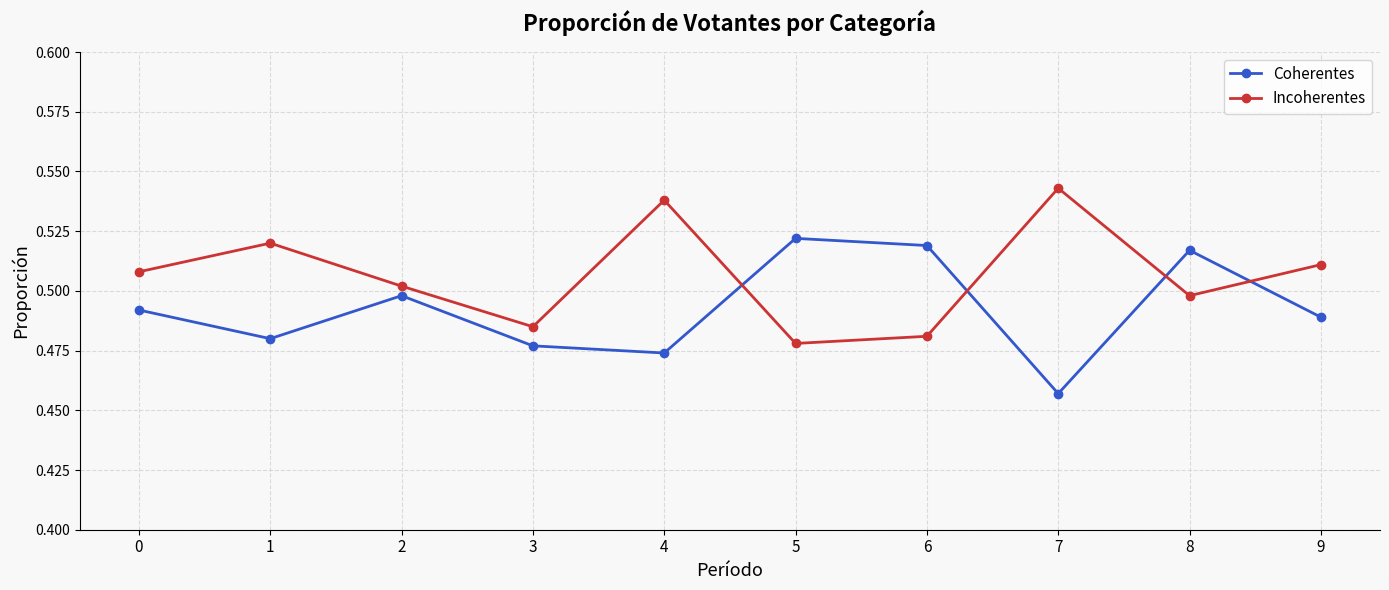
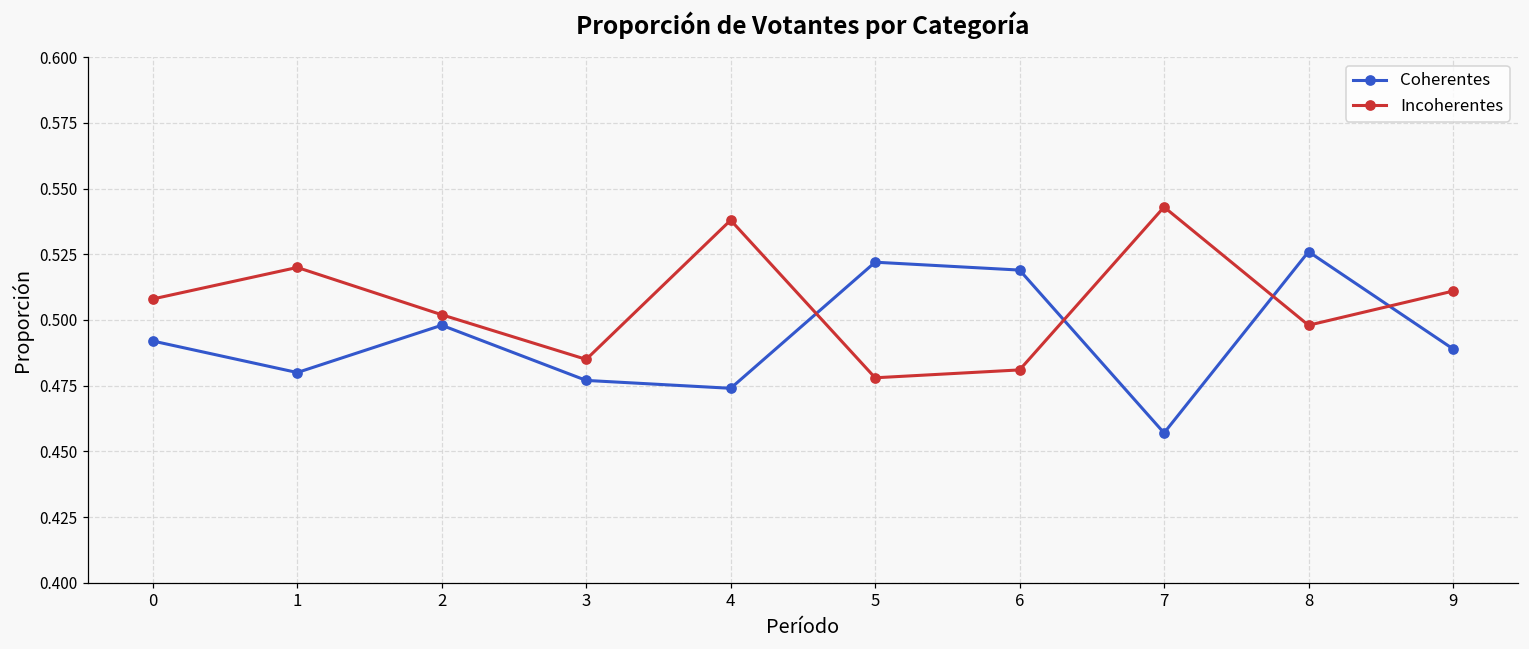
Coherentes, 8: 0.517 -> 0.526
